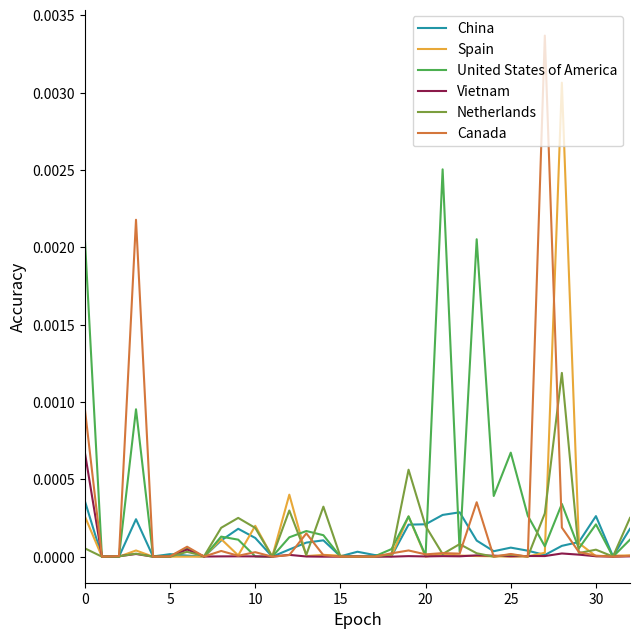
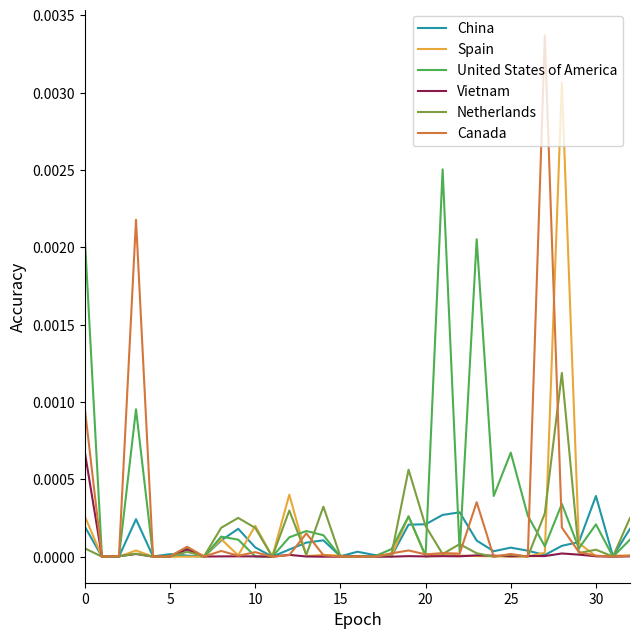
China, 0: 0.00036 -> 0.00019
China, 10: 0.00012 -> 0.00006
China, 30: 0.00026 -> 0.00039
